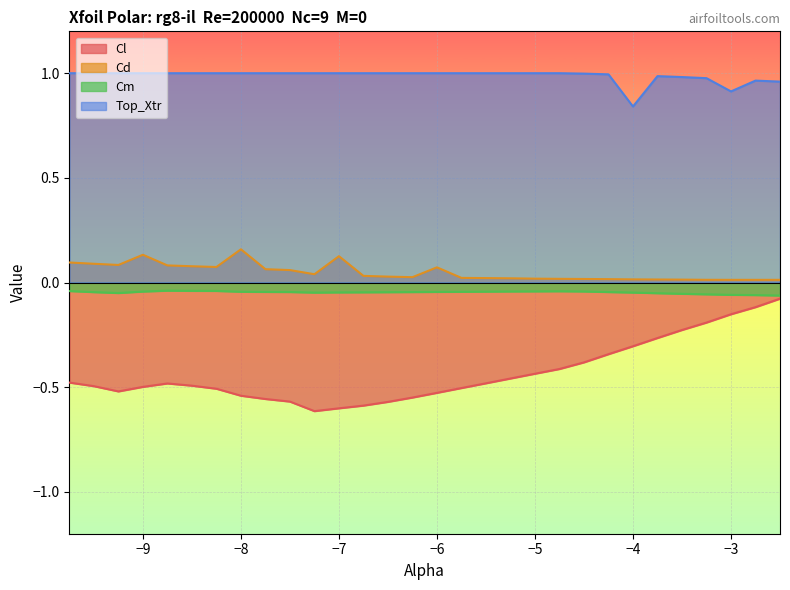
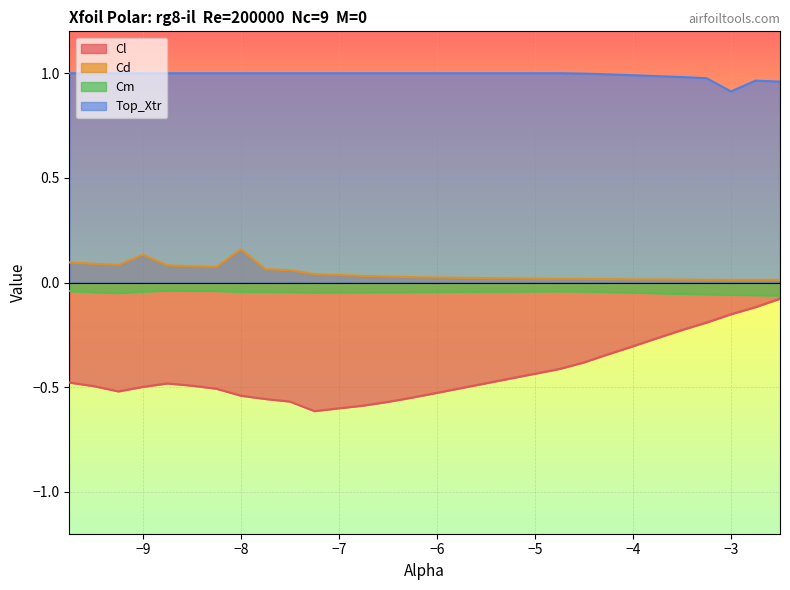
Cd, −7: 0.13 -> 0.04
Cd, −6: 0.07 -> 0.02
Top_Xtr, −4: 0.84 -> 0.99
